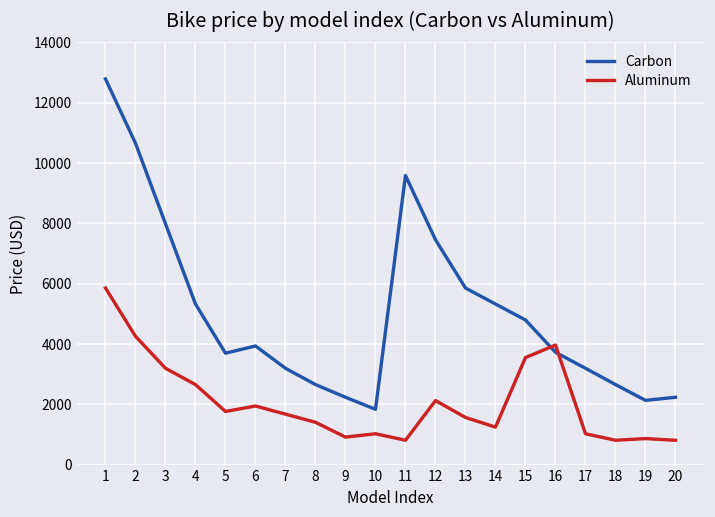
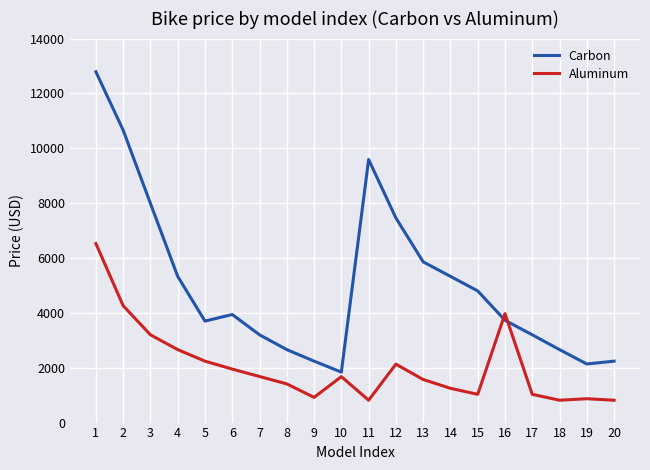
Aluminum, 1: 5900 -> 6500
Aluminum, 5: 1800 -> 2200
Aluminum, 10: 1000 -> 1700
Aluminum, 15: 3600 -> 1000
